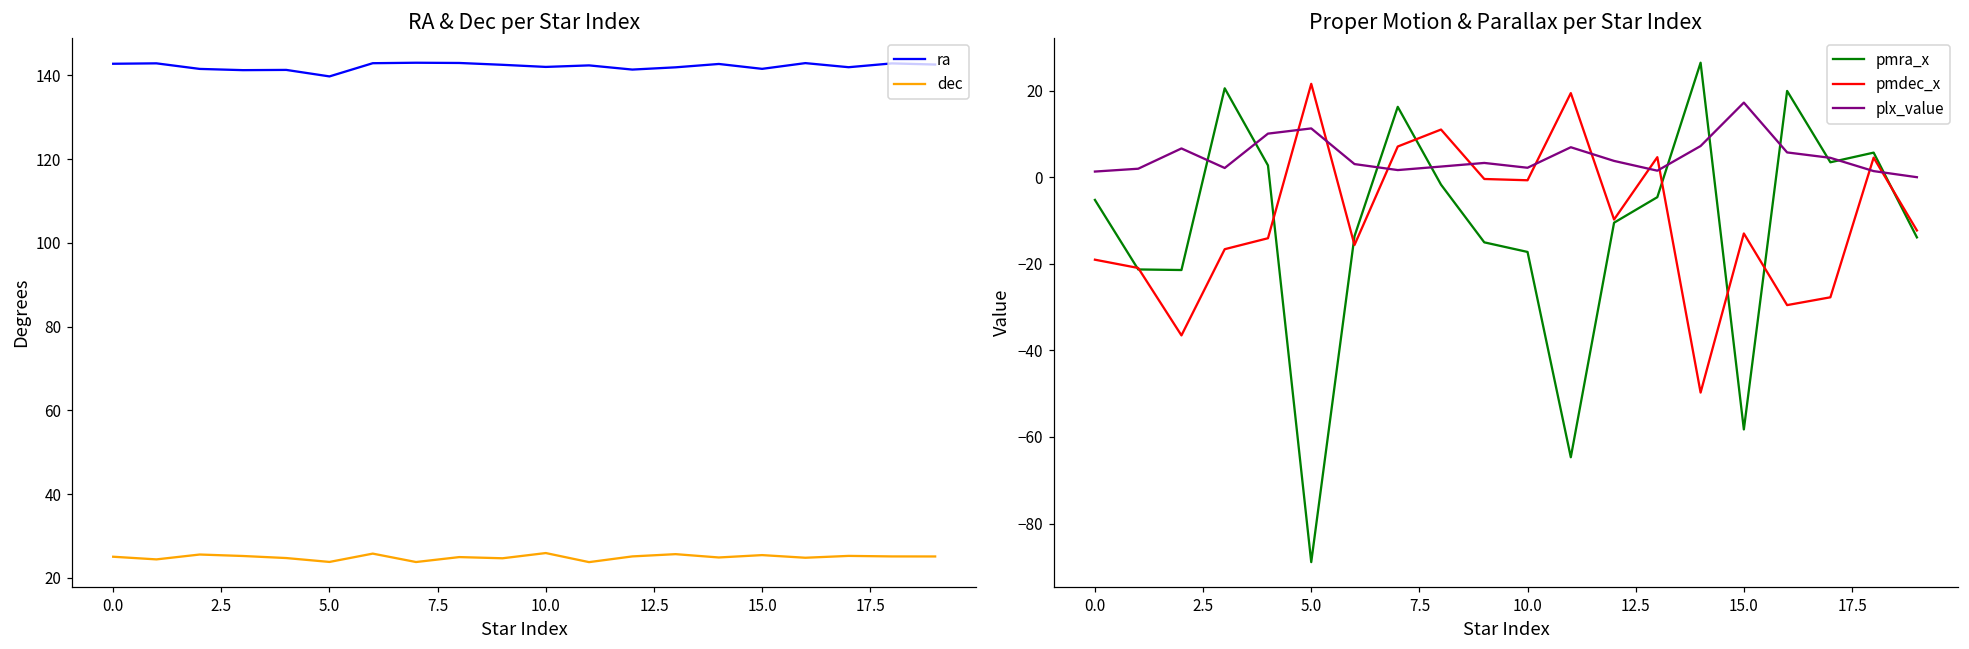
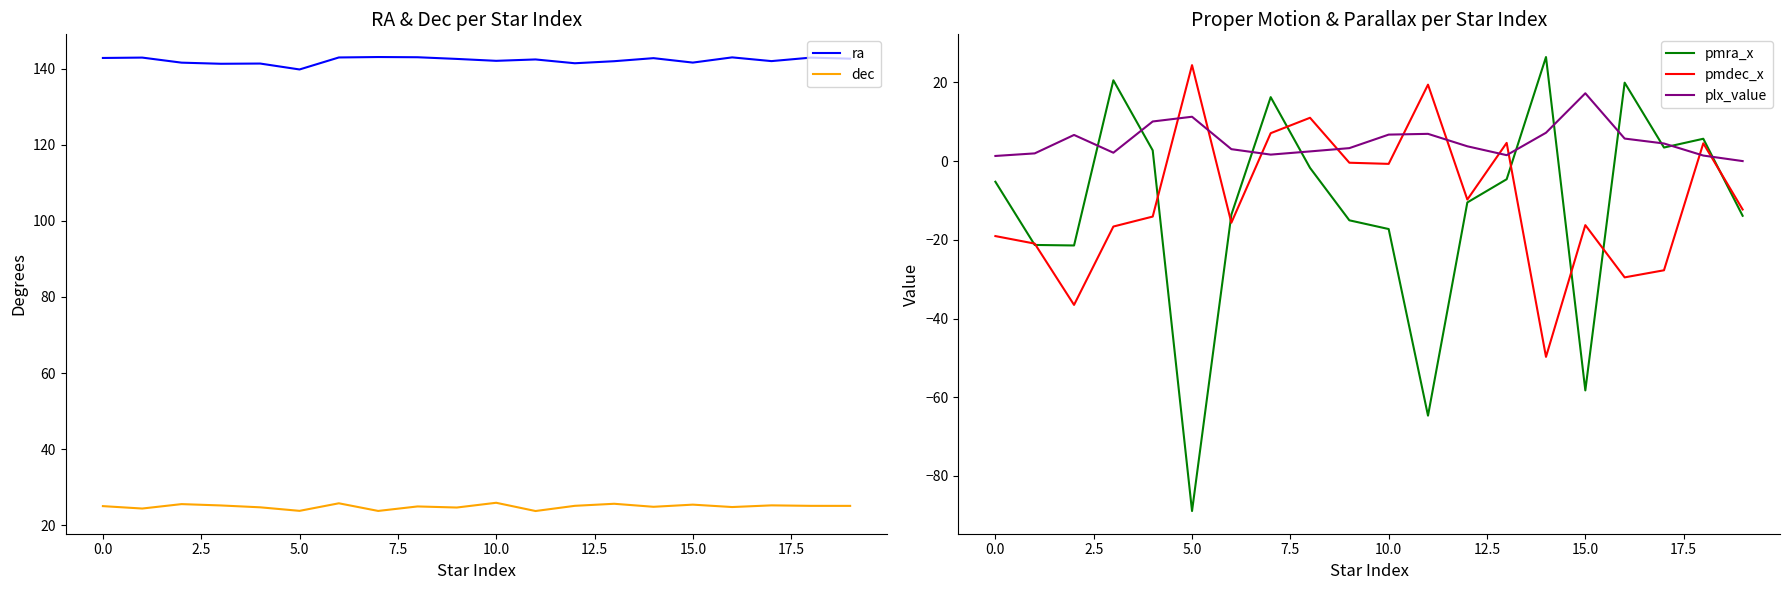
Proper Motion & Parallax per Star Index, pmdec_x, 5.0: 22 -> 24
Proper Motion & Parallax per Star Index, plx_value, 10.0: 2 -> 7
Proper Motion & Parallax per Star Index, pmdec_x, 15.0: -13 -> -16
